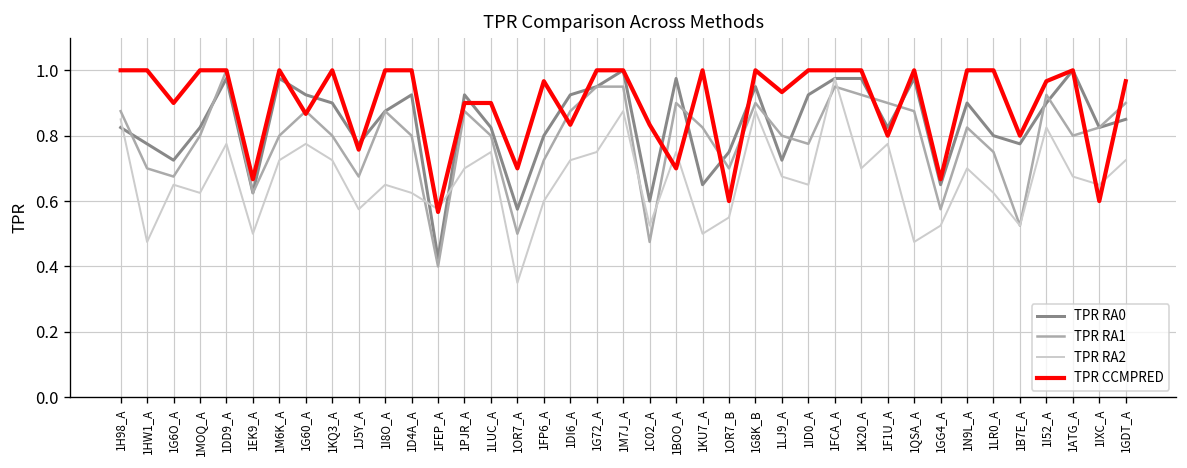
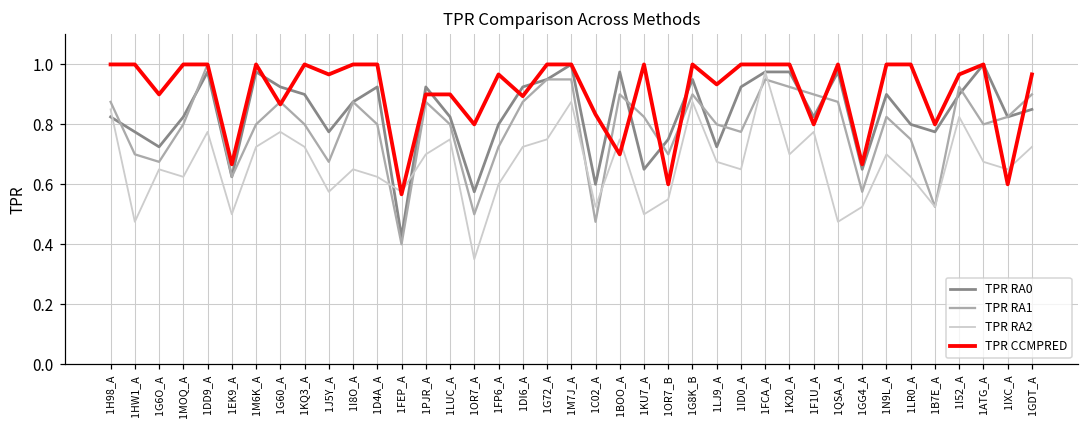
TPR CCMPRED, 1J5Y_A: 0.76 -> 0.97
TPR CCMPRED, 1OR7_A: 0.7 -> 0.8
TPR CCMPRED, 1DI6_A: 0.83 -> 0.89
